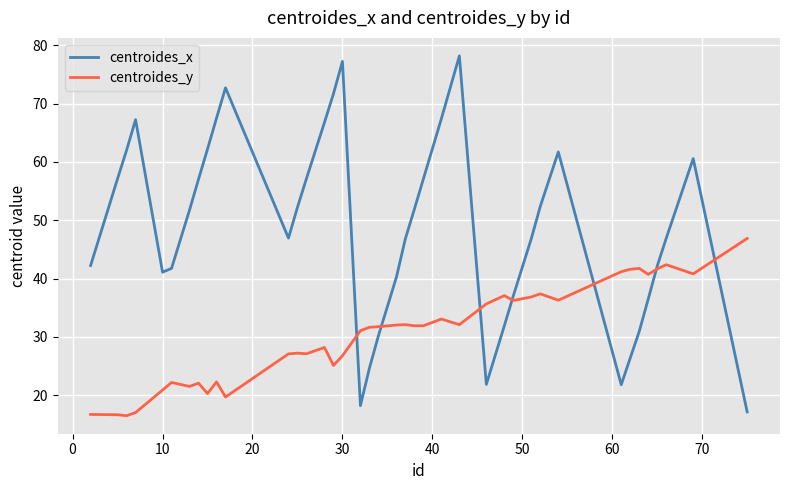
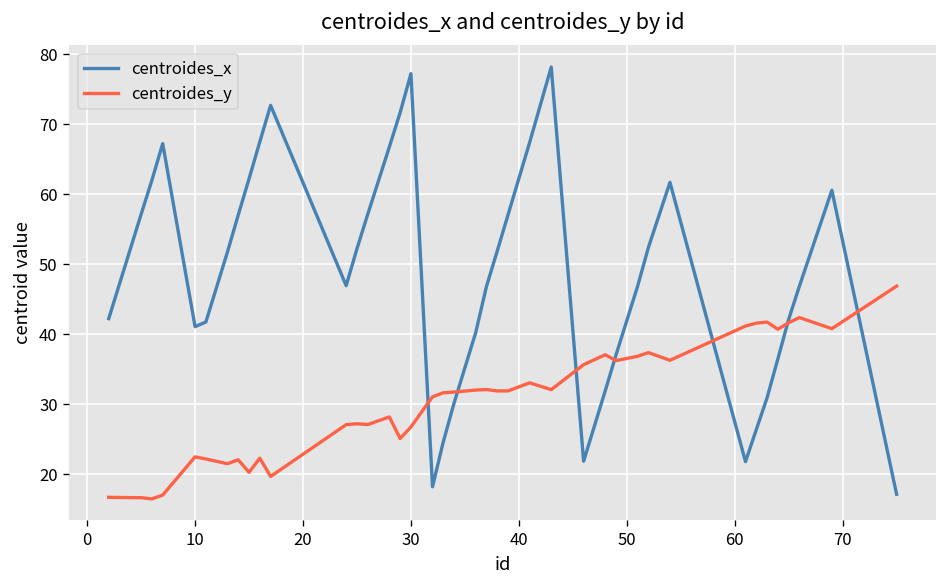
centroides_y, 10: 21 -> 23
